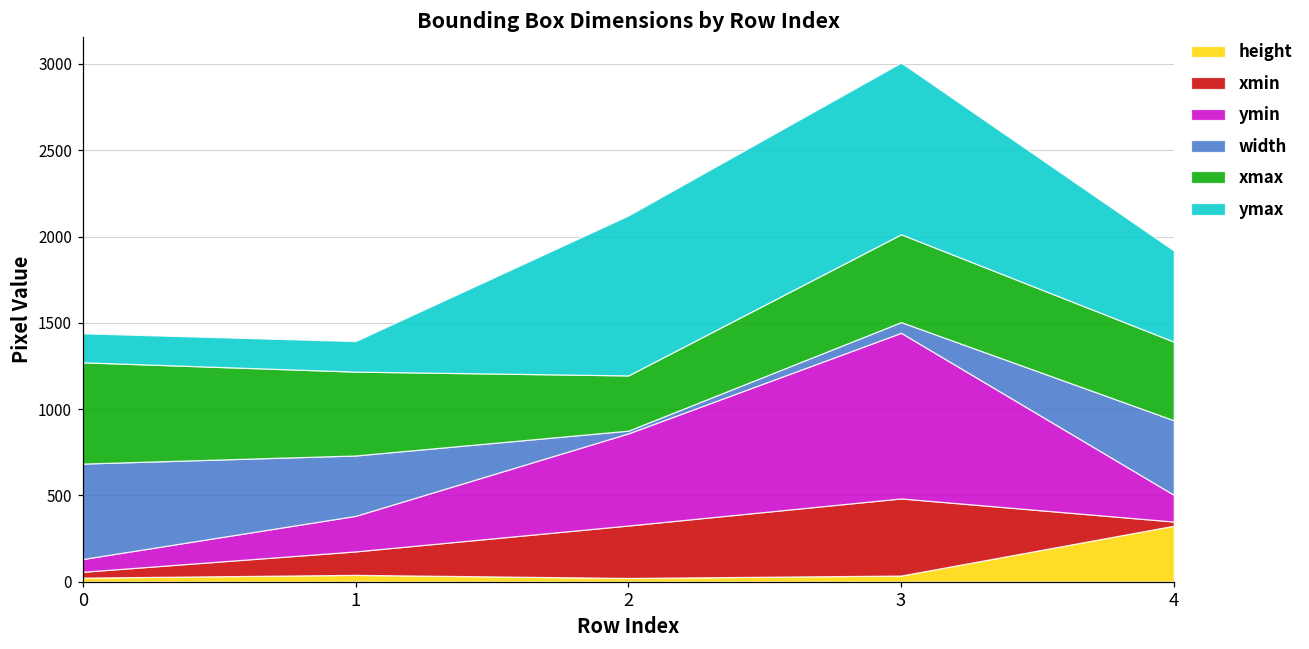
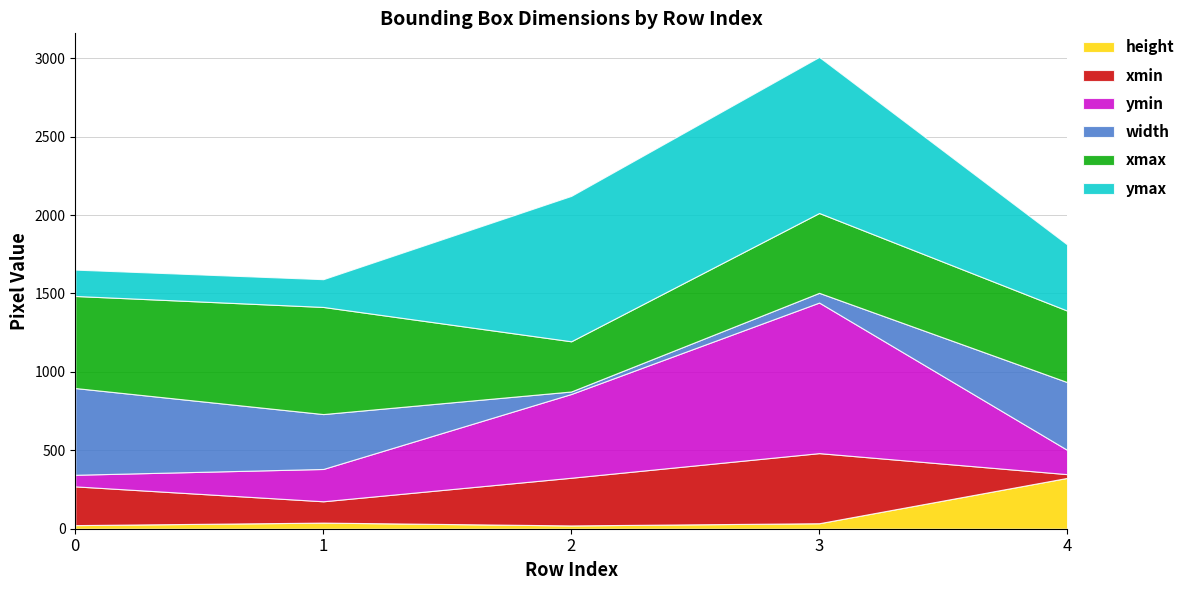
xmin, 0: 30 -> 250
xmax, 1: 490 -> 680
ymax, 4: 530 -> 420
